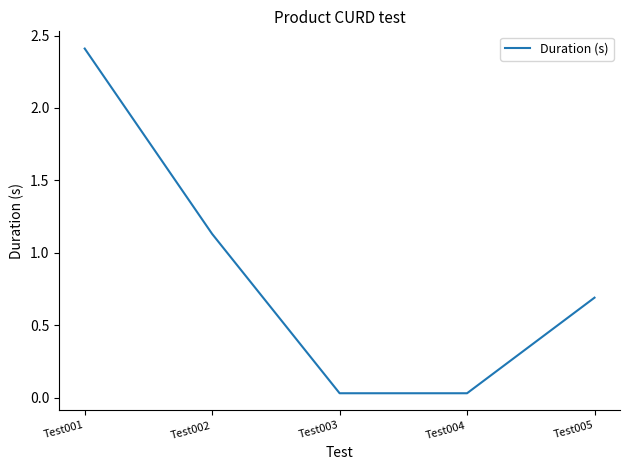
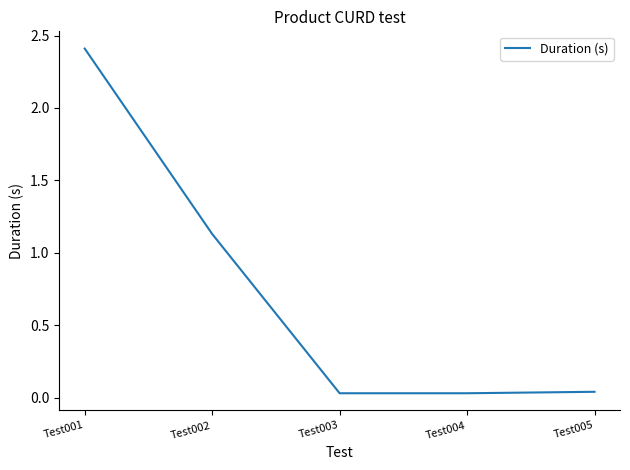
Test005: 0.69 -> 0.04
